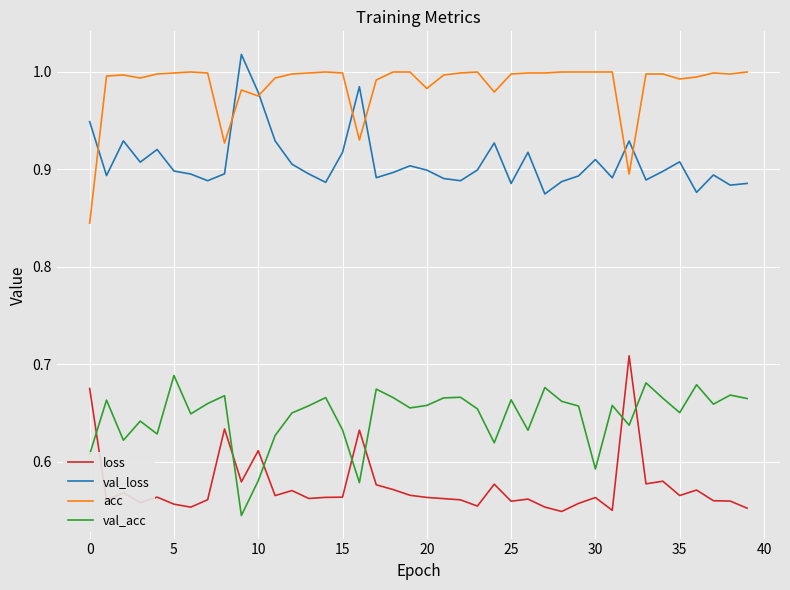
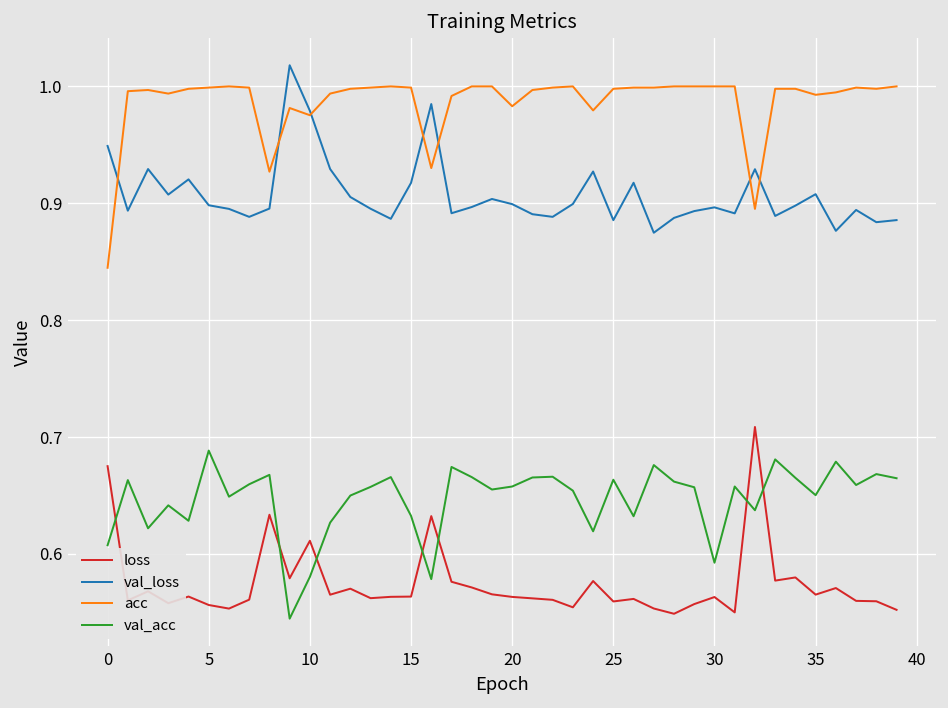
val_loss, 30: 0.91 -> 0.90
